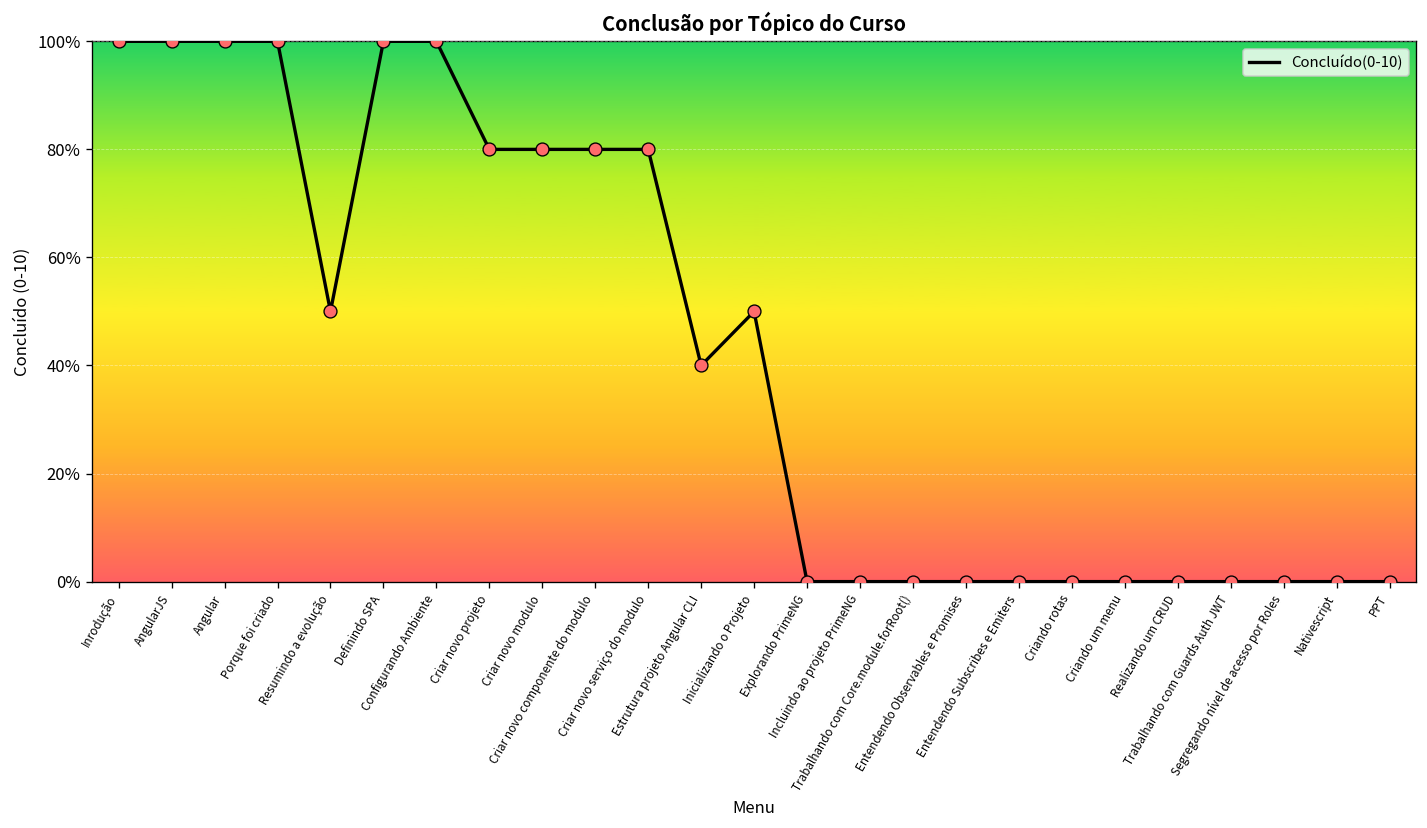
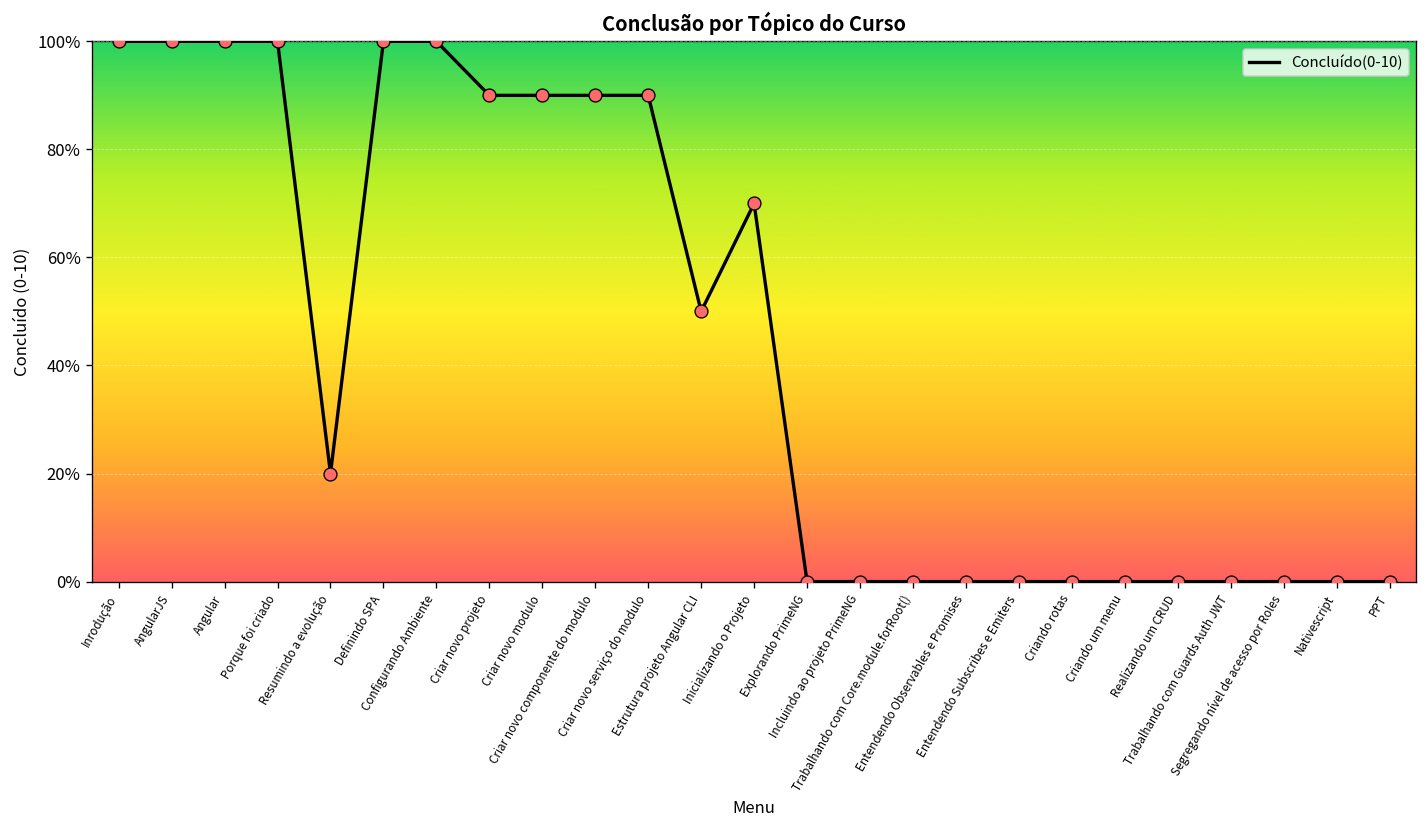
Resumindo a evolução: 50% -> 20%
Criar novo projeto: 80% -> 90%
Criar novo modulo: 80% -> 90%
Criar novo componente do modulo: 80% -> 90%
Criar novo serviço do modulo: 80% -> 90%
Estrutura projeto Angular CLI: 40% -> 50%
Inicializando o Projeto: 50% -> 70%
